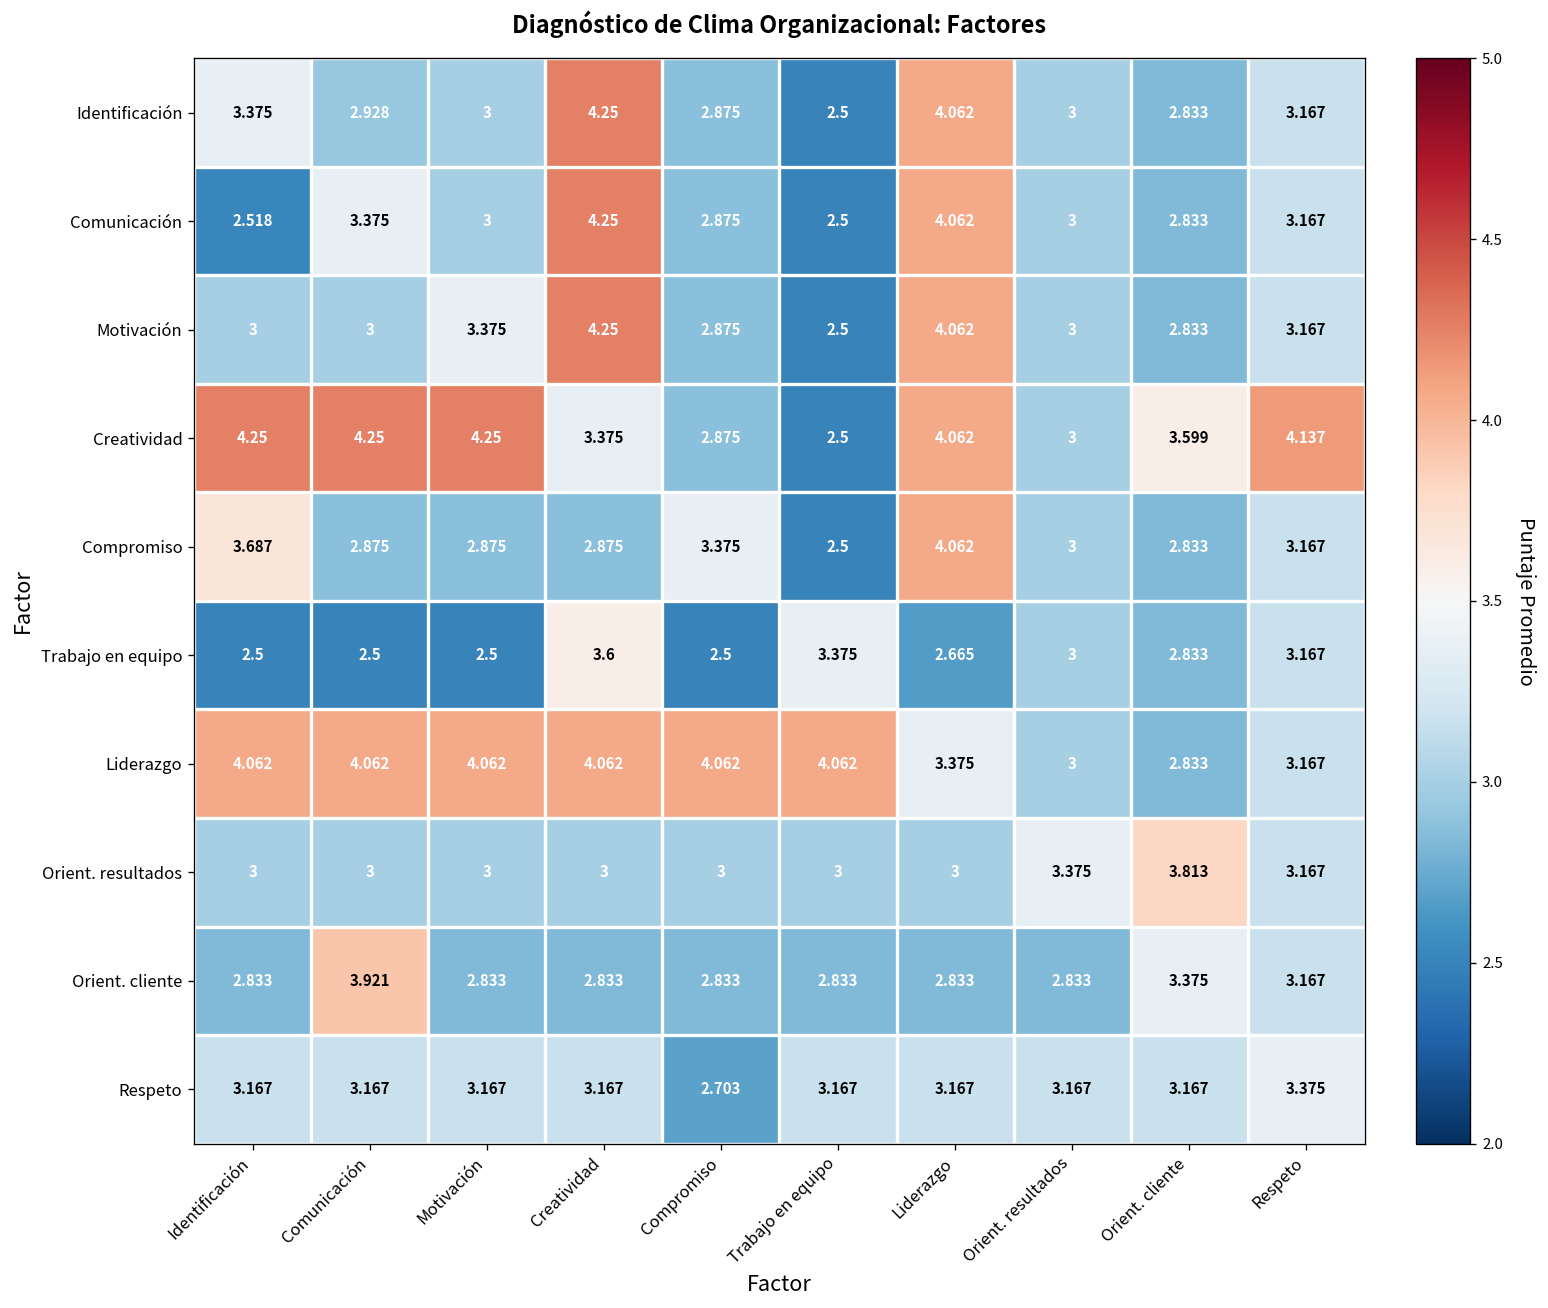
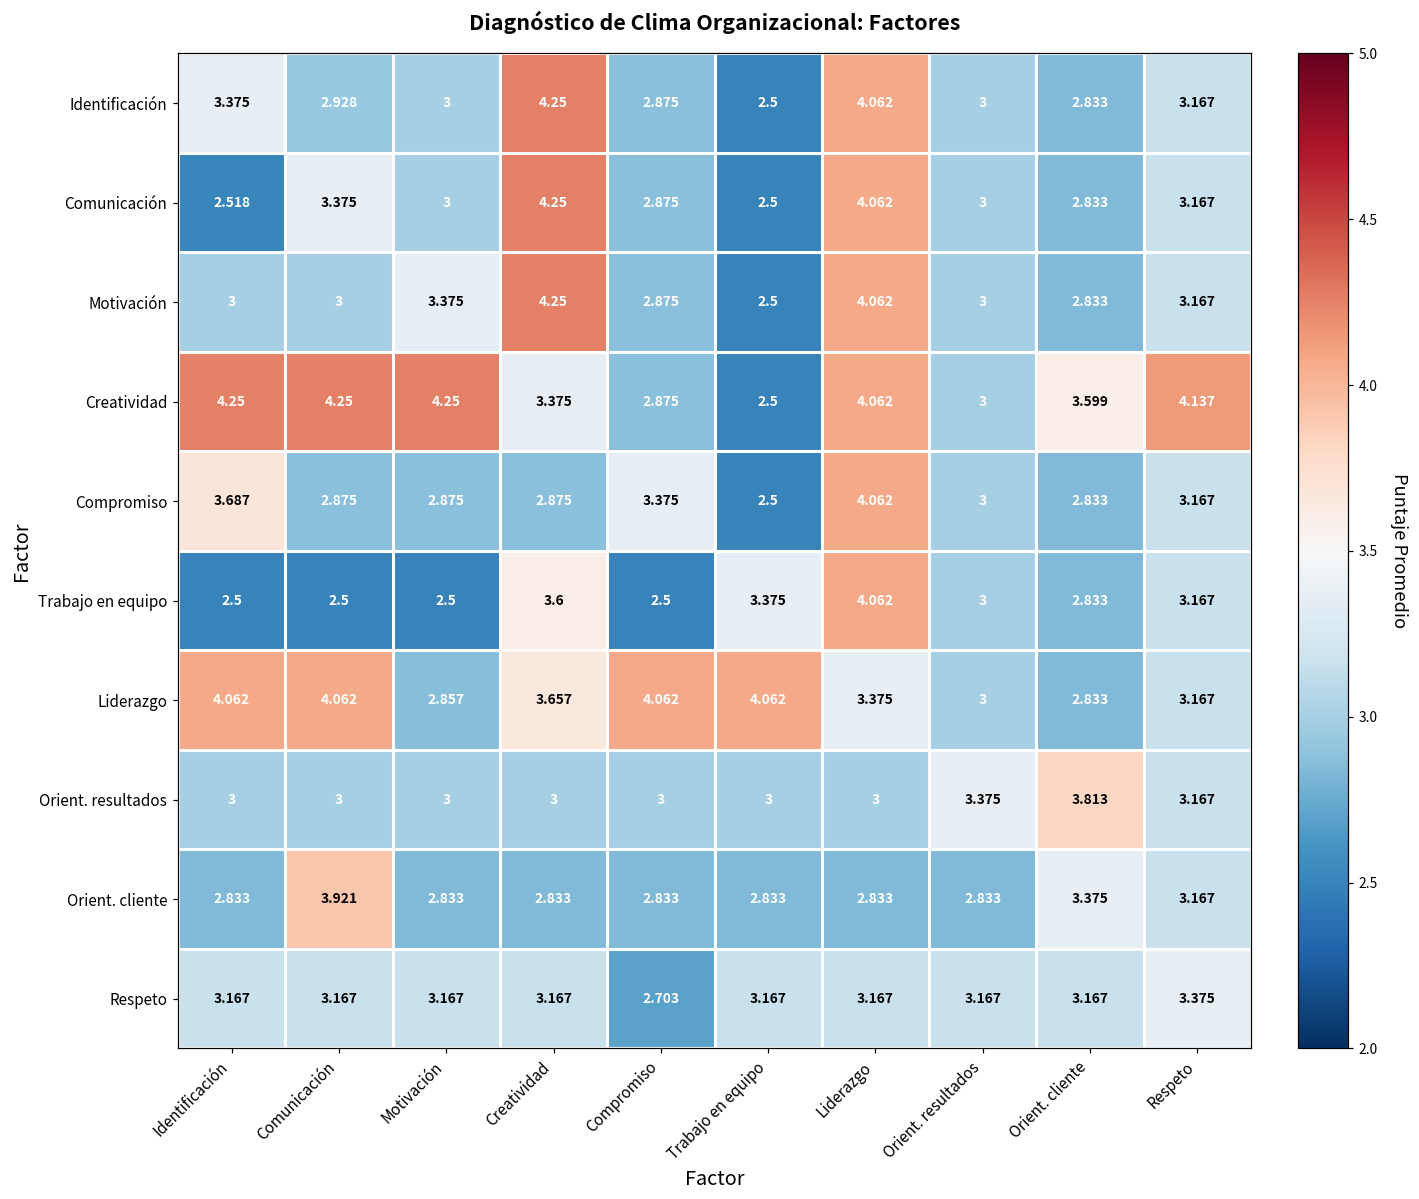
Trabajo en equipo, Liderazgo: 2.665 -> 4.062
Liderazgo, Motivación: 4.062 -> 2.857
Liderazgo, Creatividad: 4.062 -> 3.657
